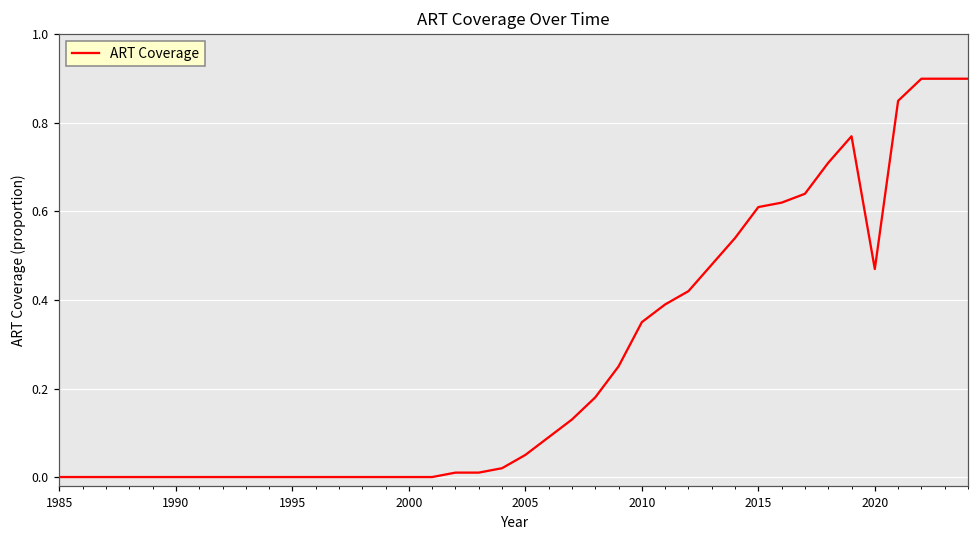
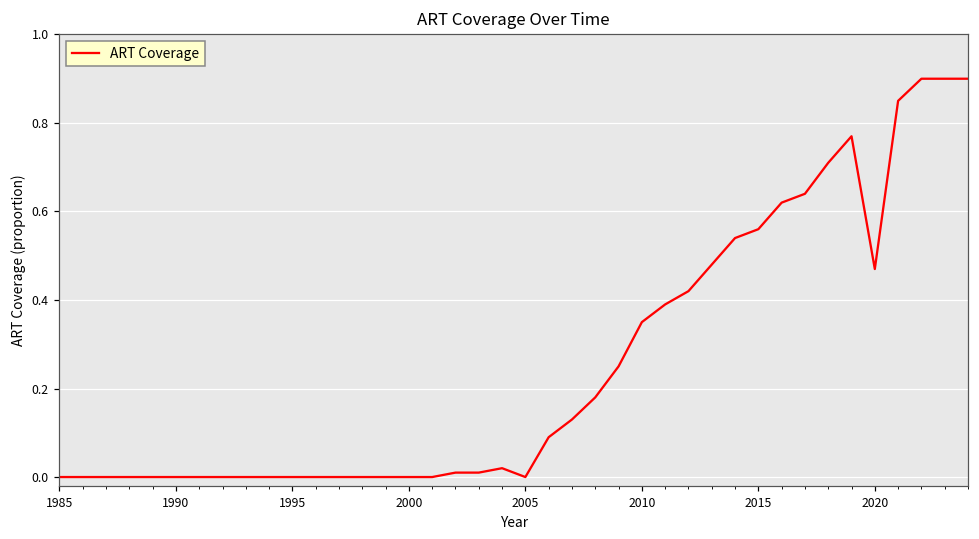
2005: 0.05 -> 0.00
2015: 0.61 -> 0.56
